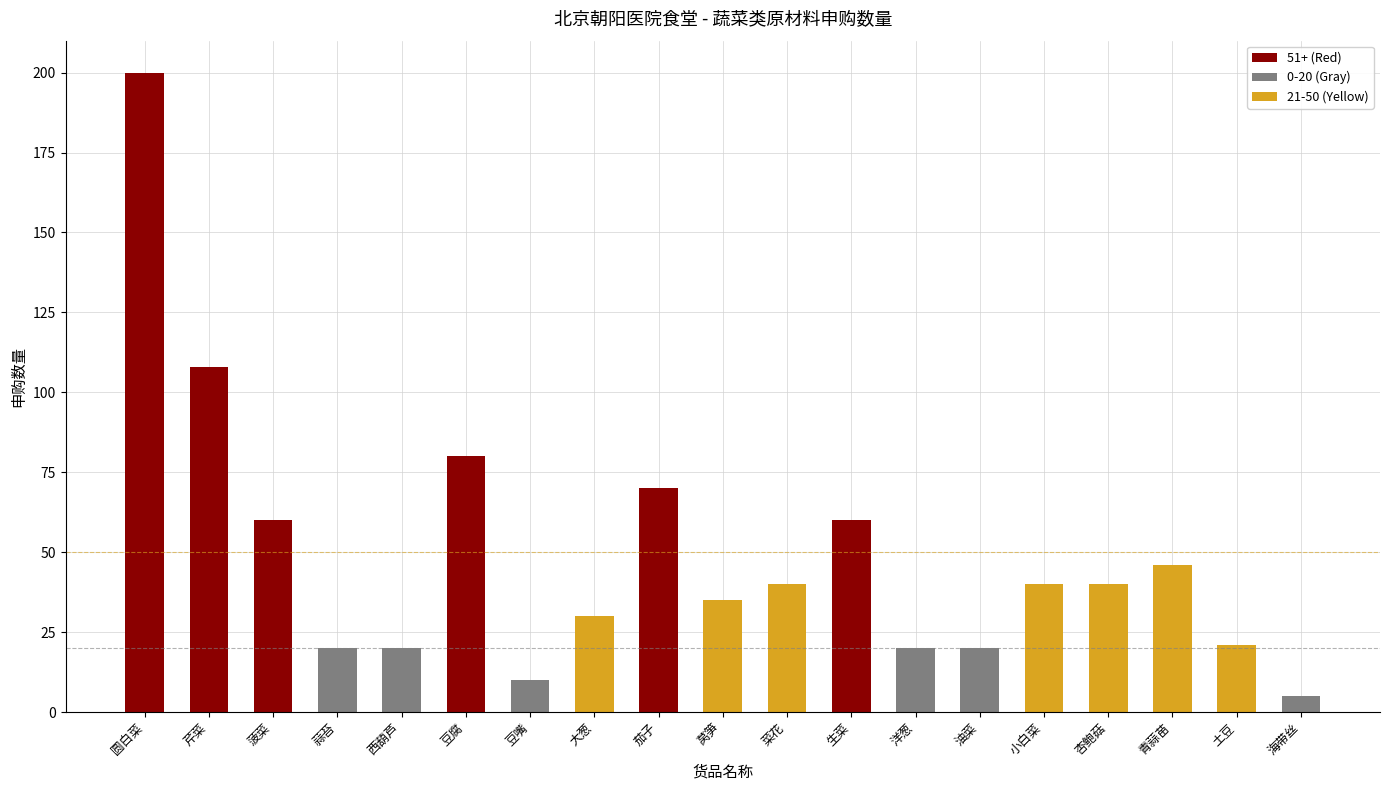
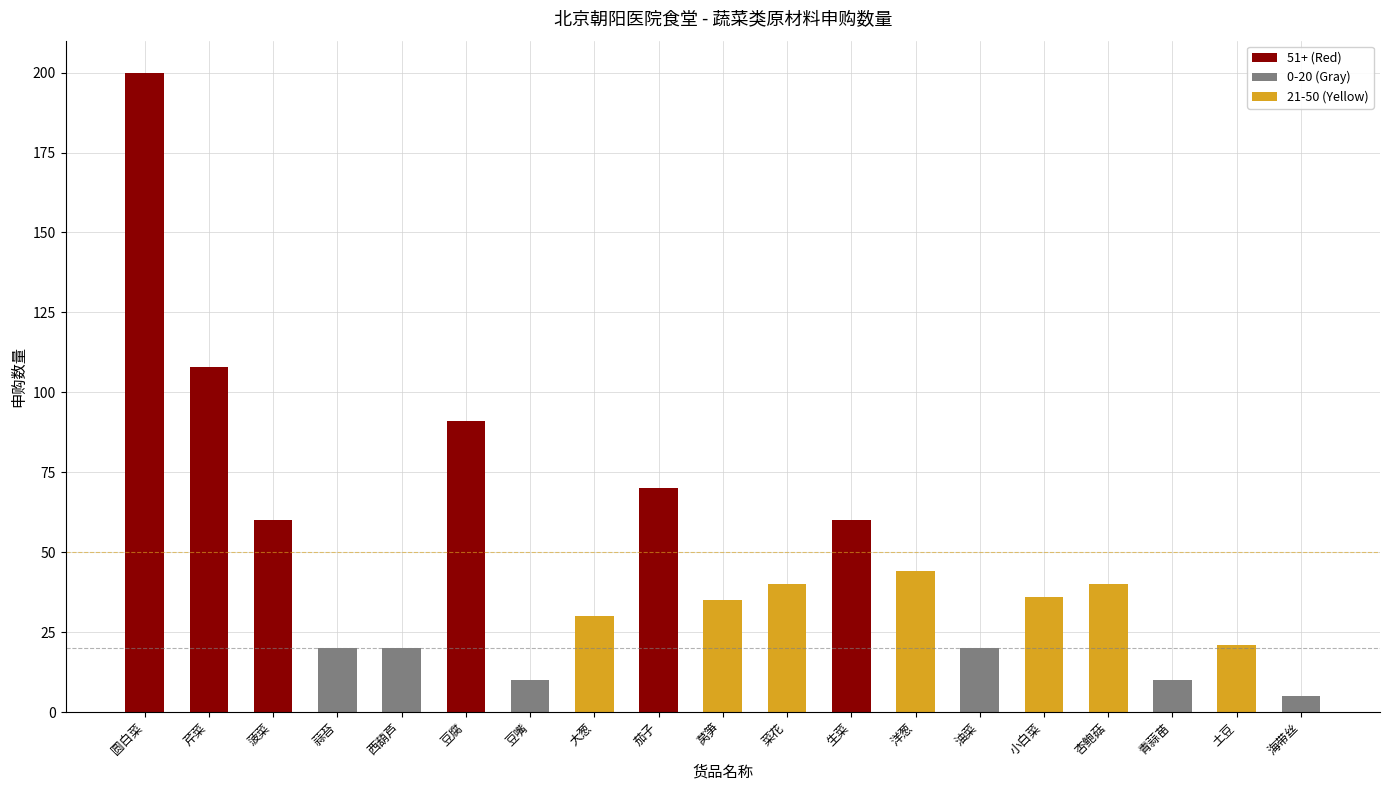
豆腐: 80 -> 91
洋葱: 20 -> 44
小白菜: 40 -> 36
青蒜苗: 46 -> 10
